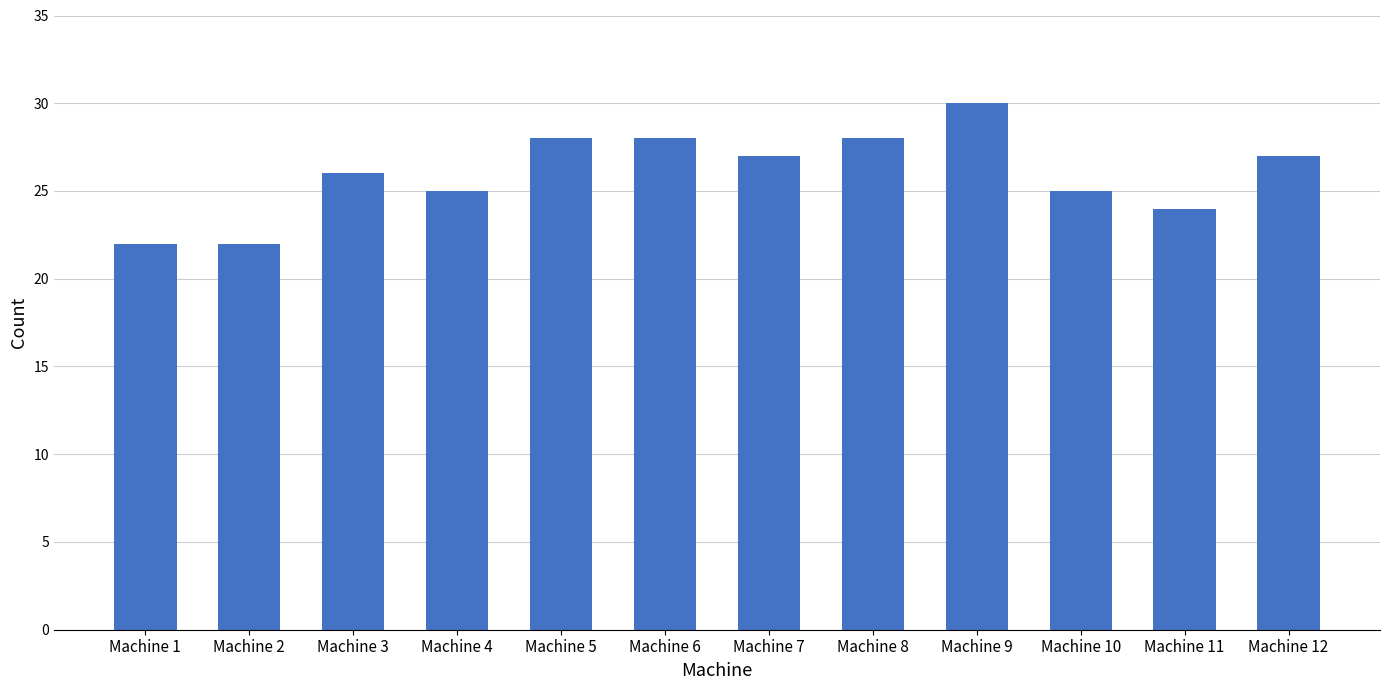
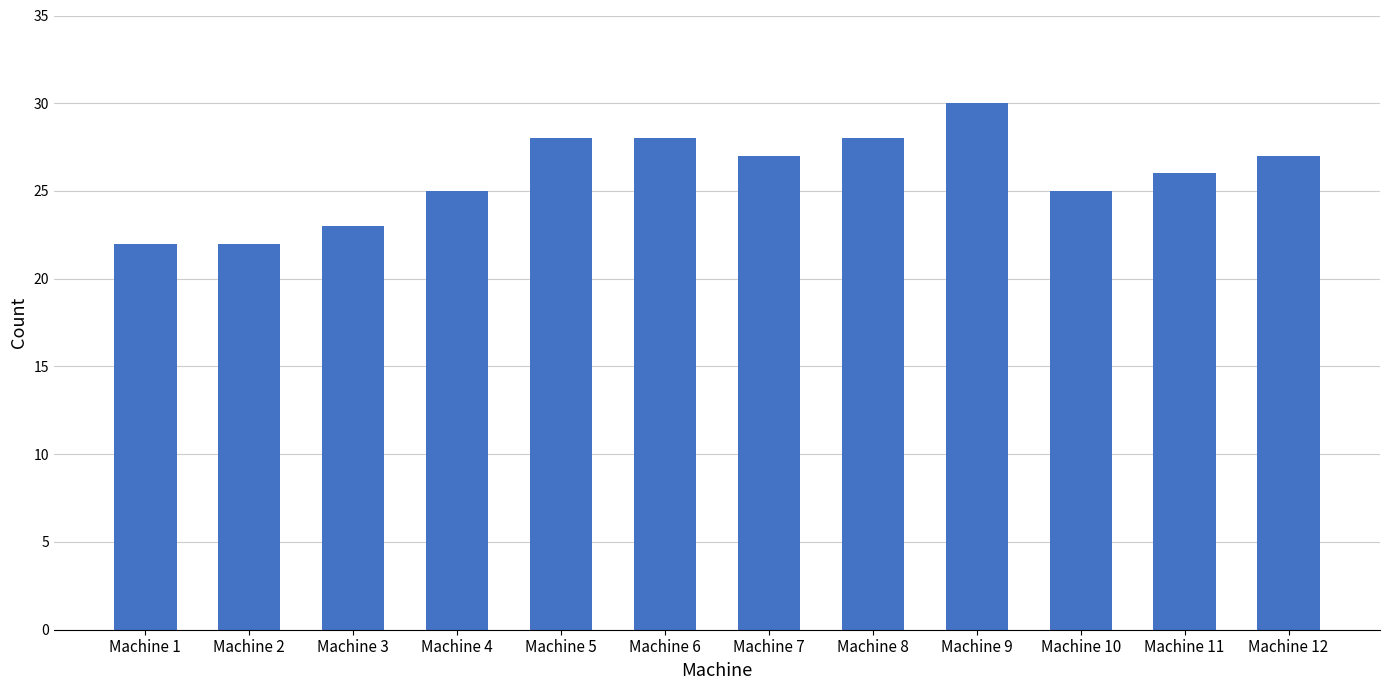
Machine 3: 26 -> 23
Machine 11: 24 -> 26
